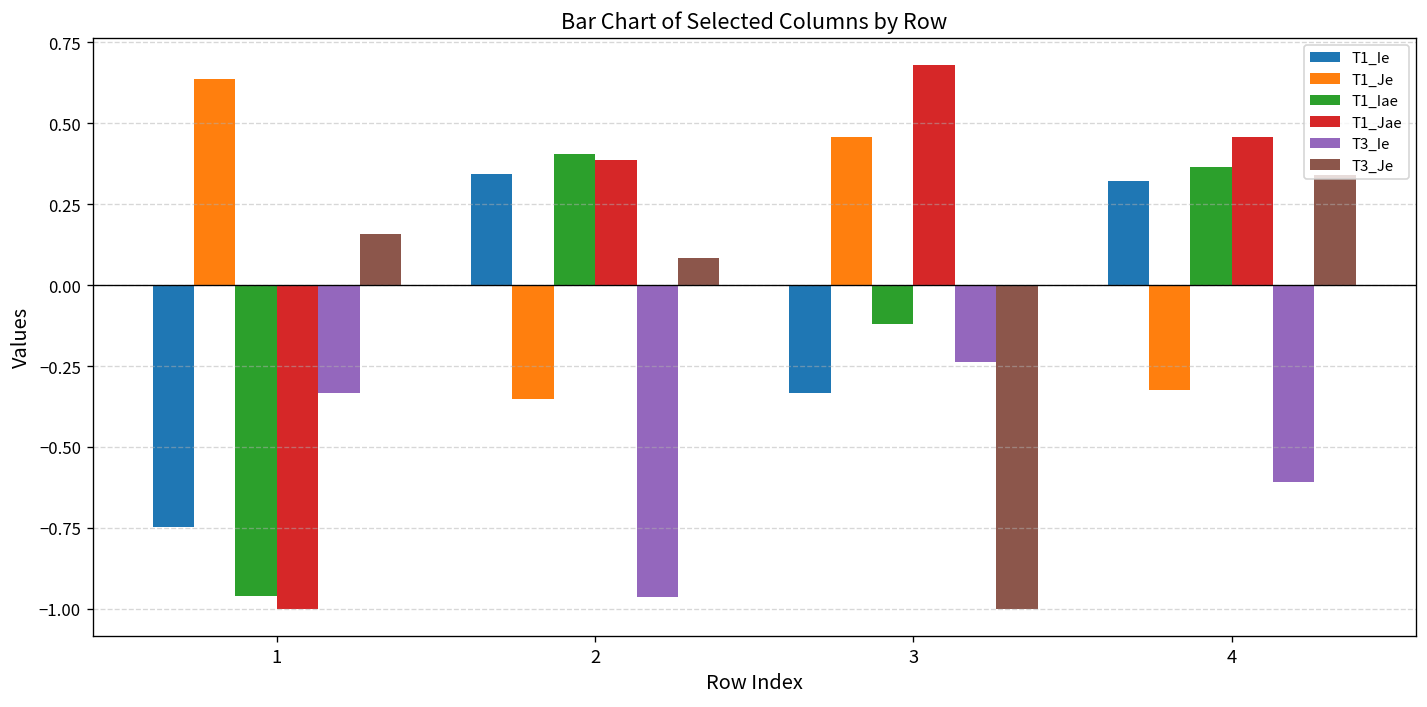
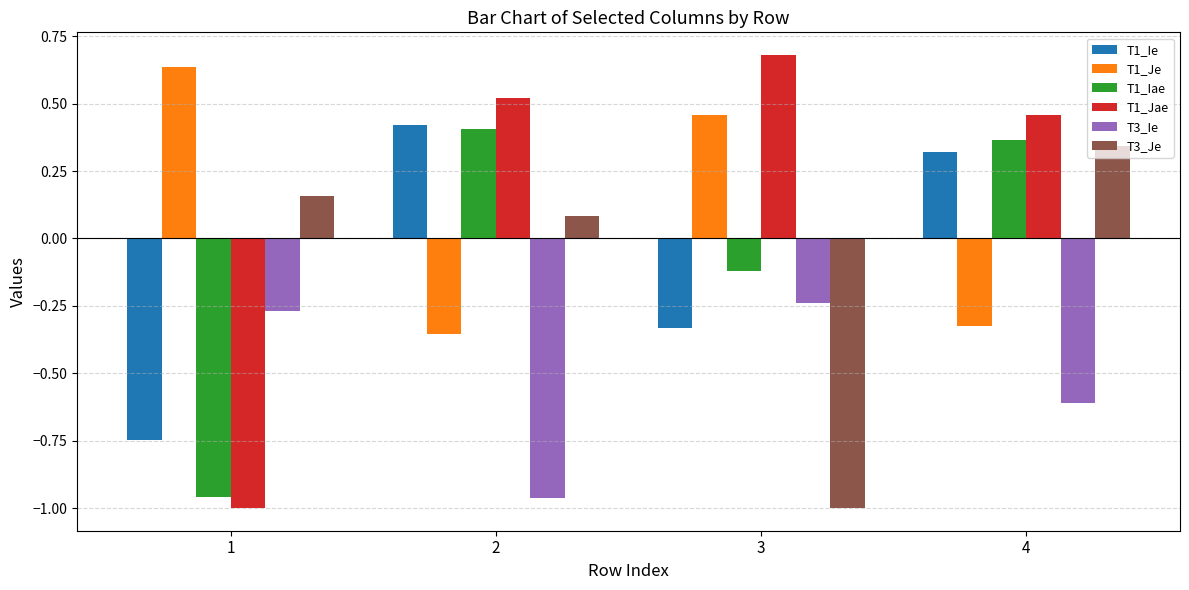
T3_Ie, 1: -0.33 -> -0.27
T1_Ie, 2: 0.34 -> 0.42
T1_Jae, 2: 0.39 -> 0.52
